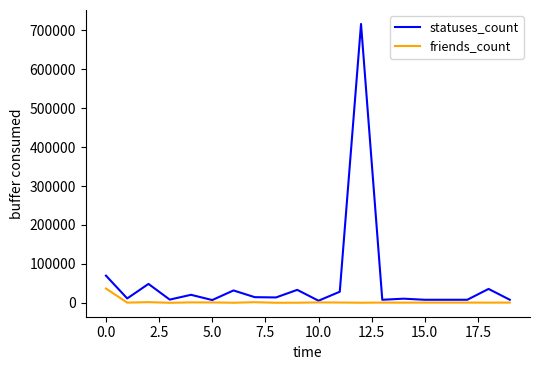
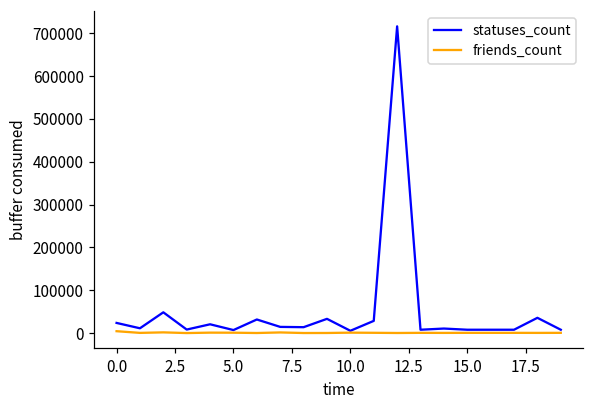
statuses_count, 0.0: 70000 -> 20000
friends_count, 0.0: 40000 -> 0
